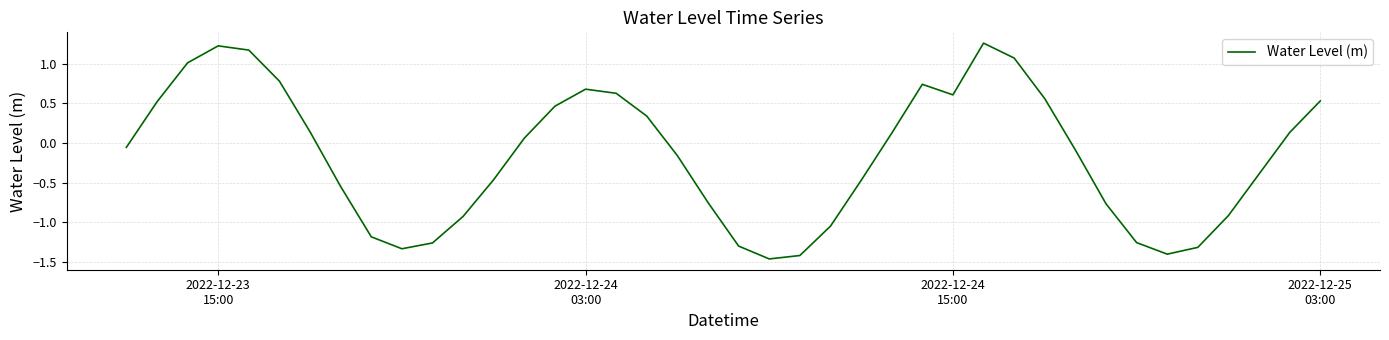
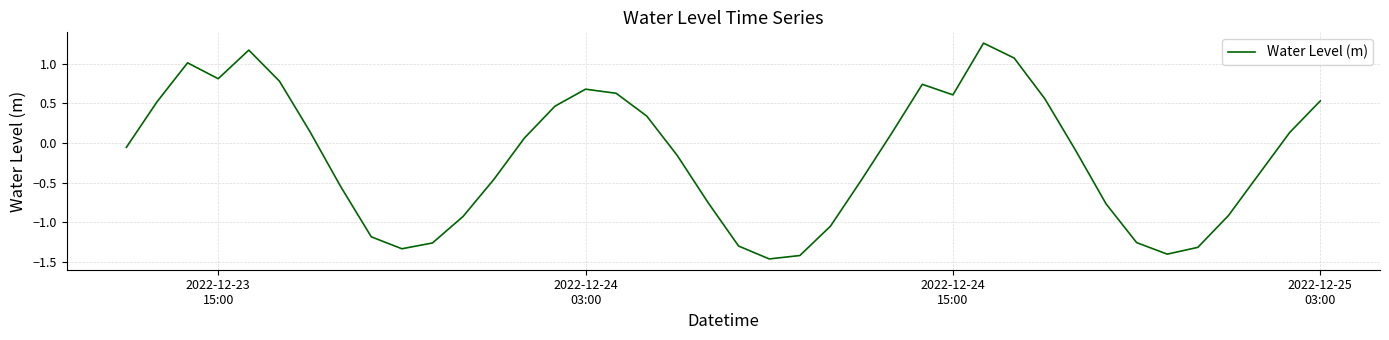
2022-12-23 15:00: 1.2 -> 0.8
